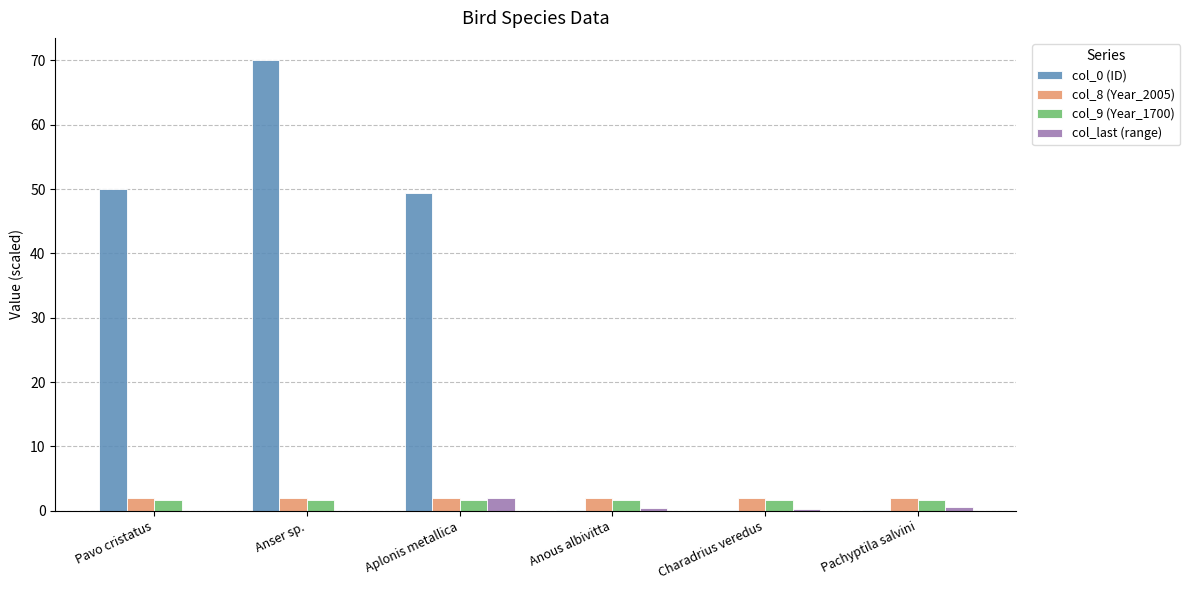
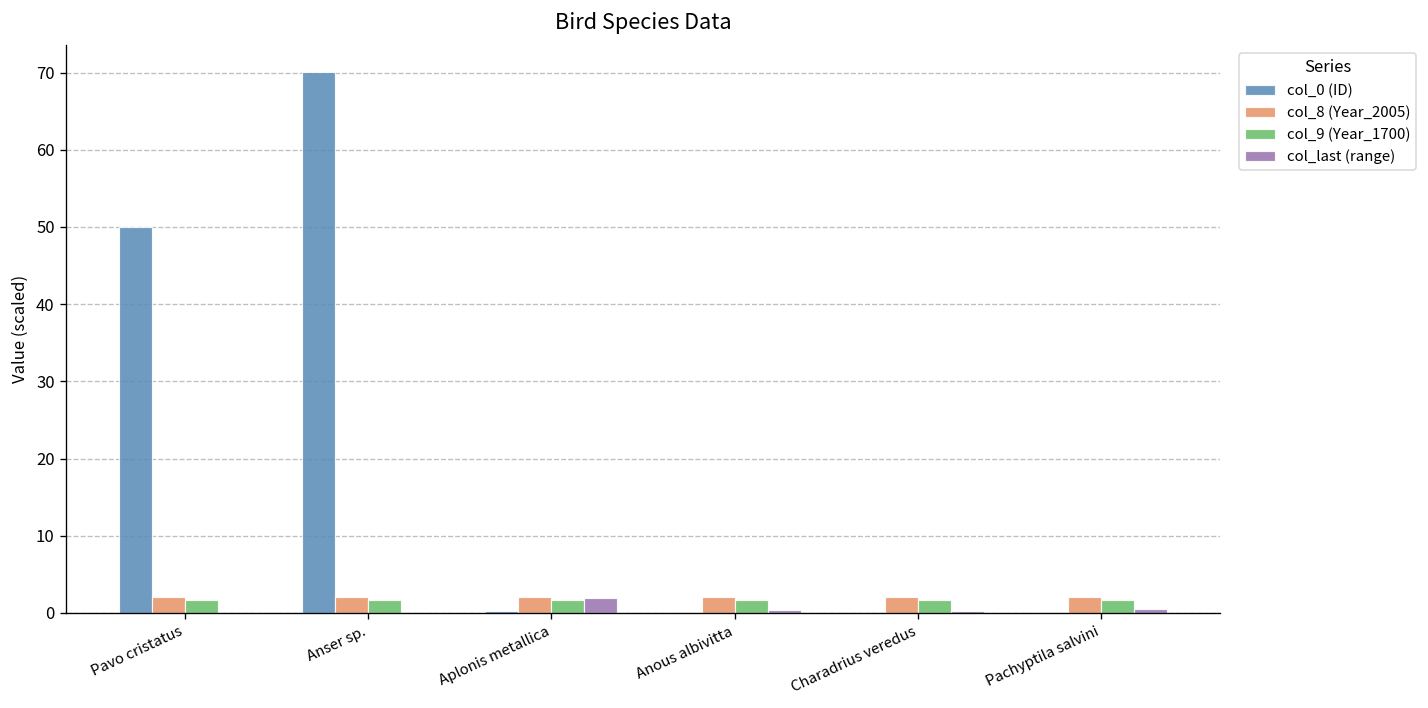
col_0 (ID), Aplonis metallica: 49 -> 0
